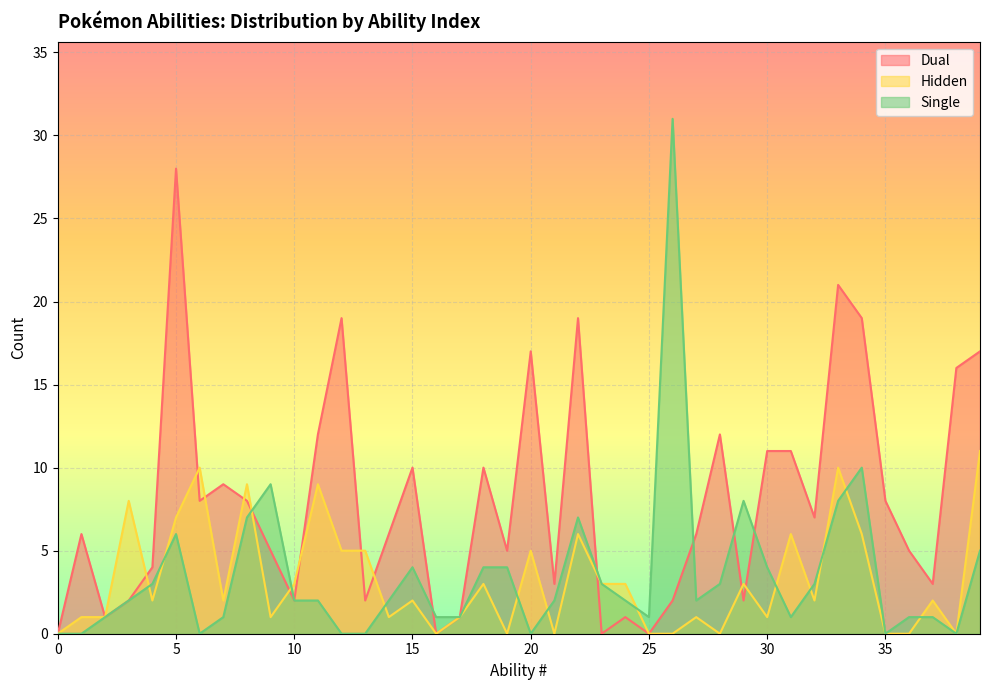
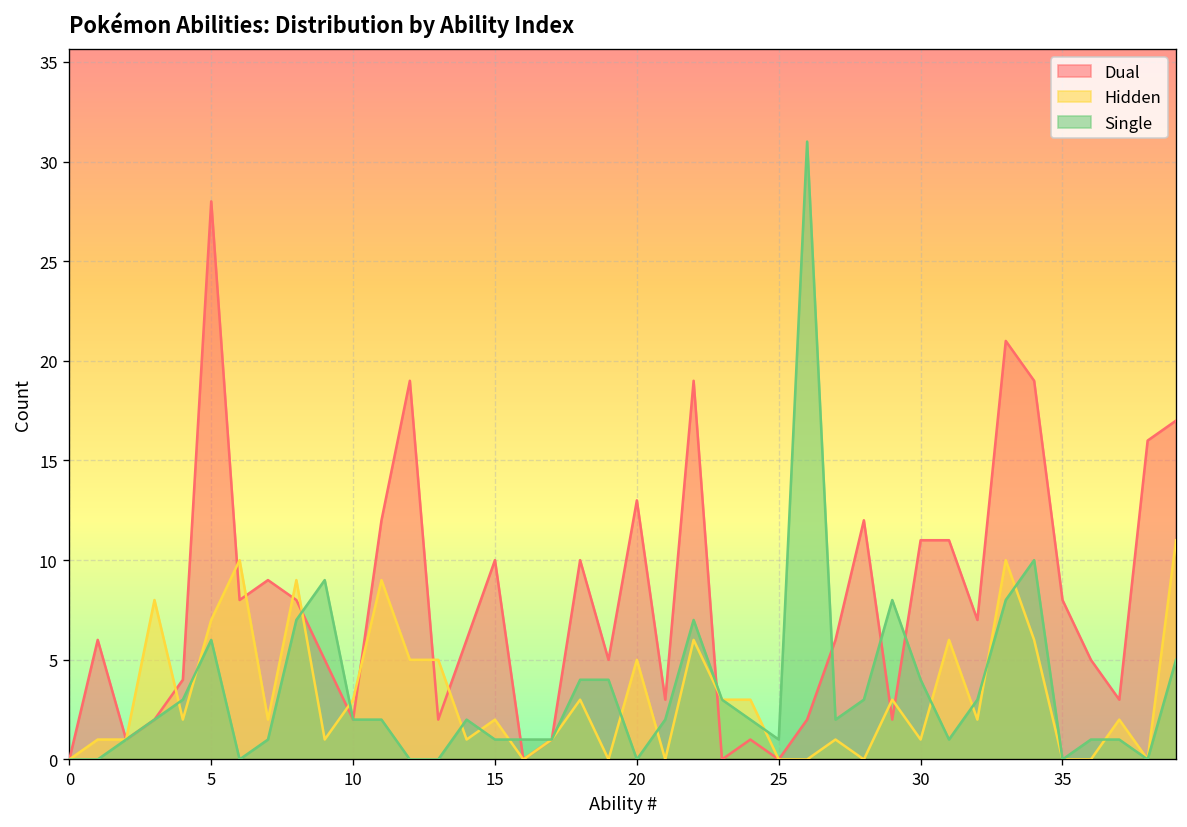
Single, 15: 4 -> 1
Dual, 20: 17 -> 13
